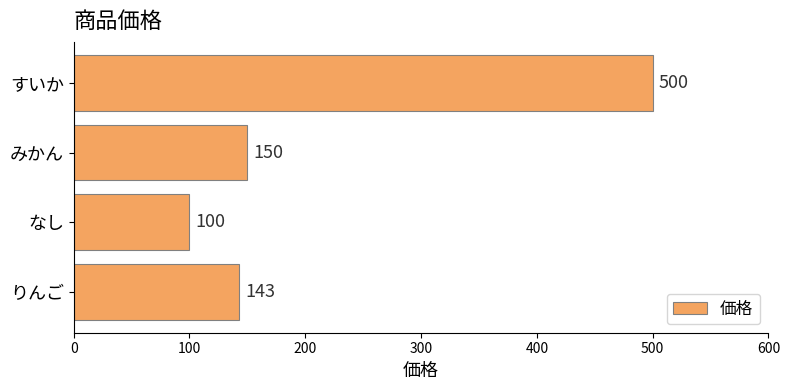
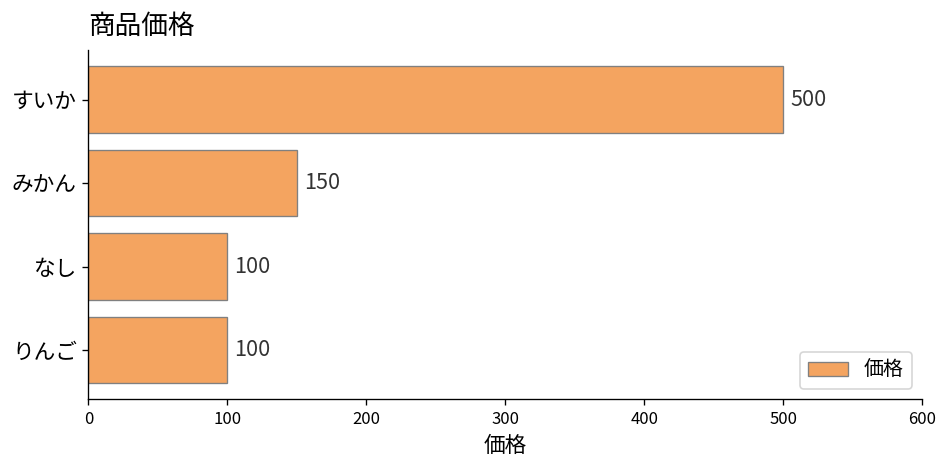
りんご: 143 -> 100
